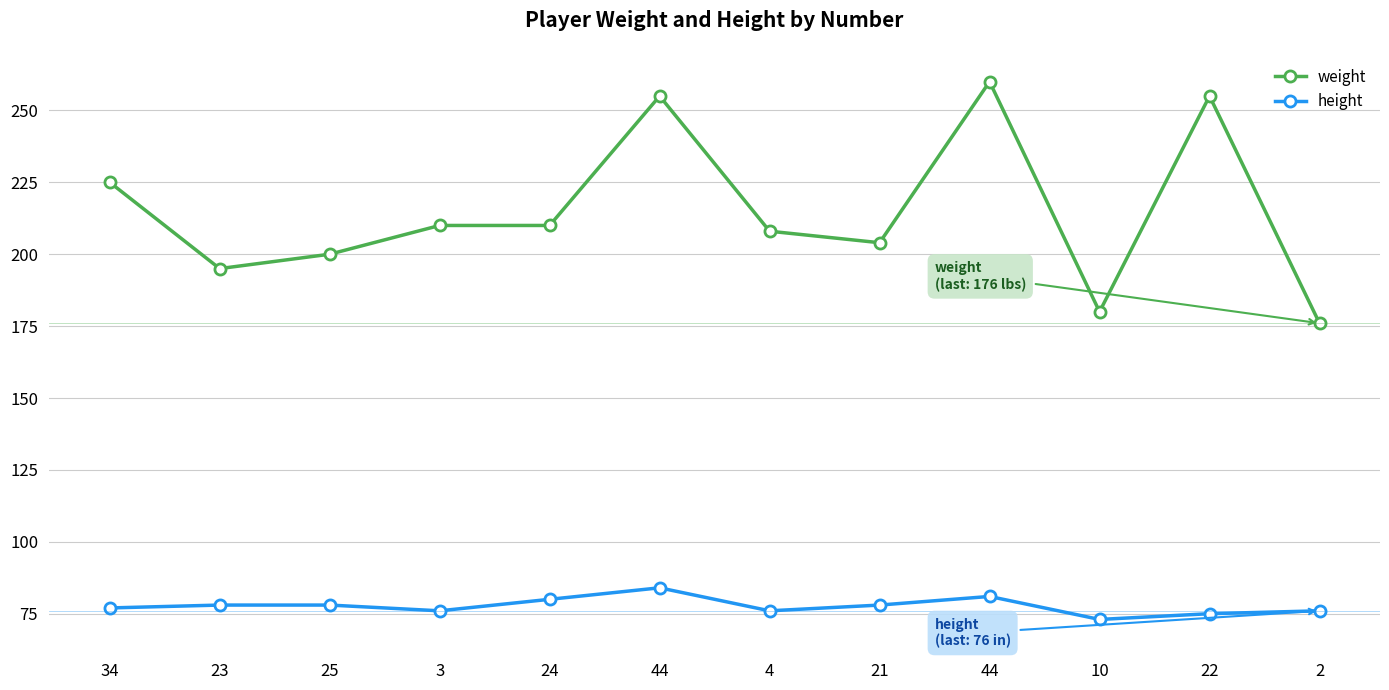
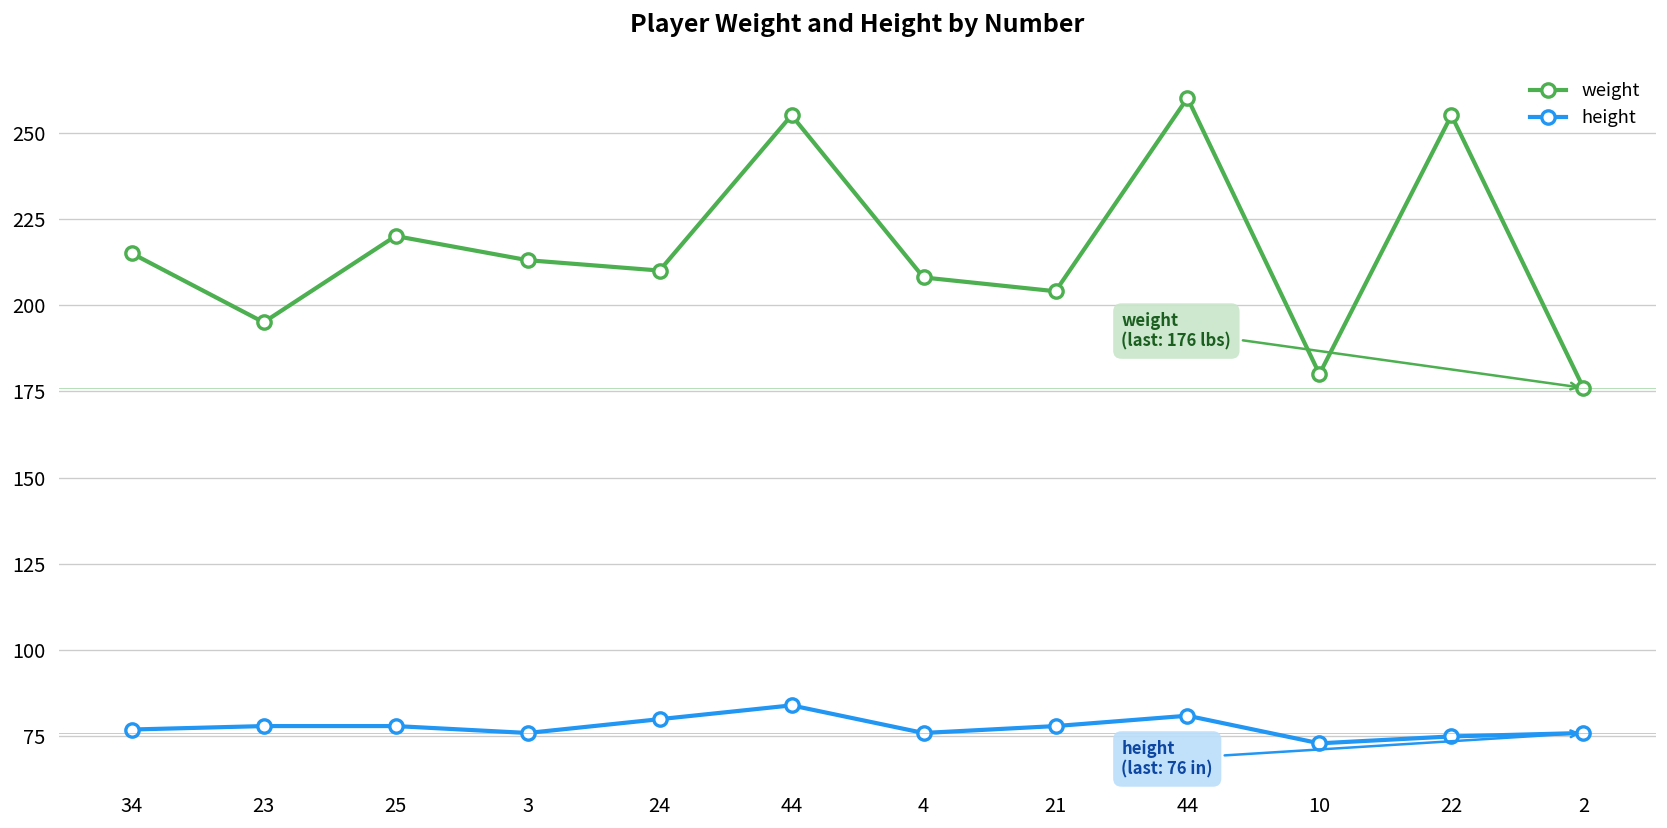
weight, 34: 225 -> 215
weight, 25: 200 -> 220
weight, 3: 210 -> 213
